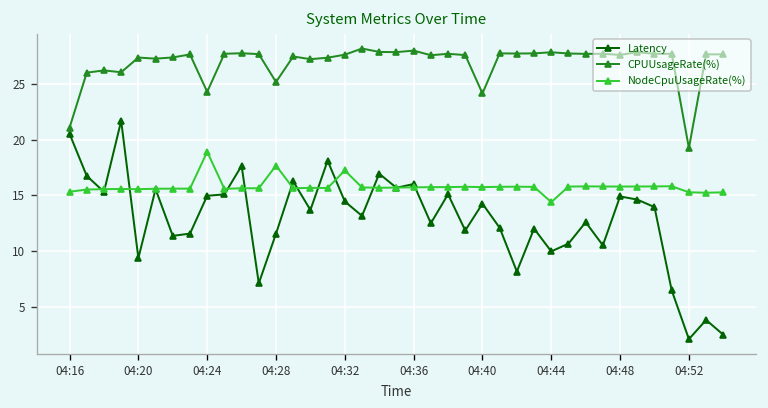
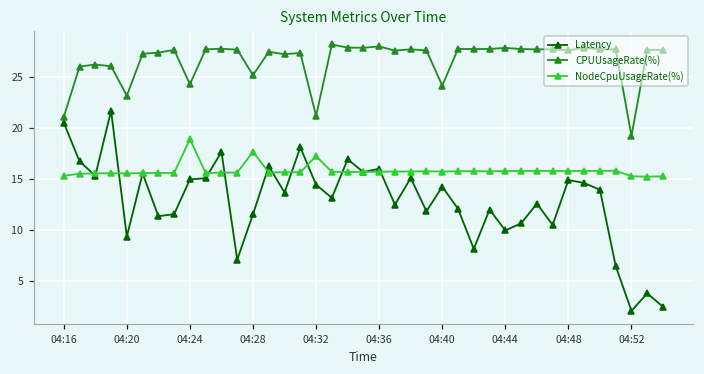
CPUUsageRate(%), 04:20: 27 -> 23
CPUUsageRate(%), 04:32: 28 -> 21
NodeCpuUsageRate(%), 04:44: 14 -> 16
